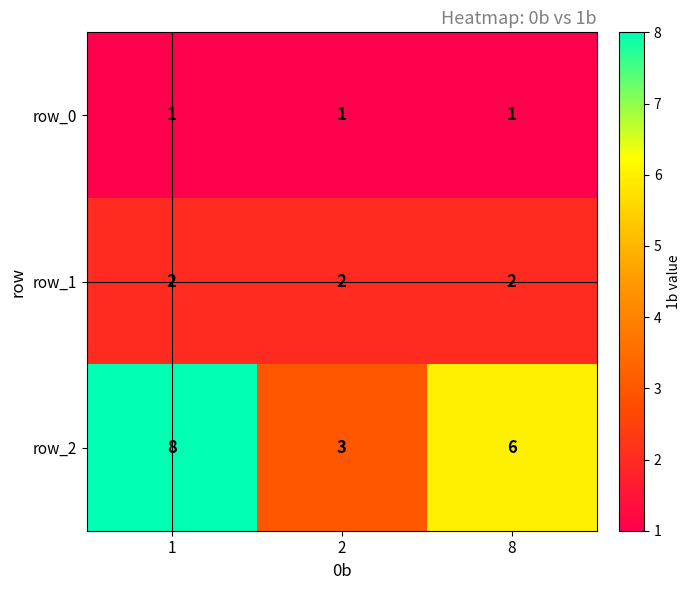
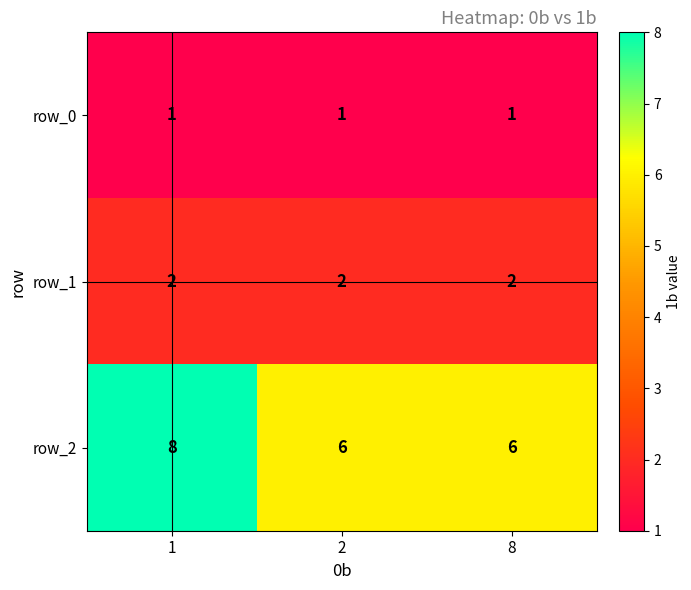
row_2, 2: 3 -> 6
